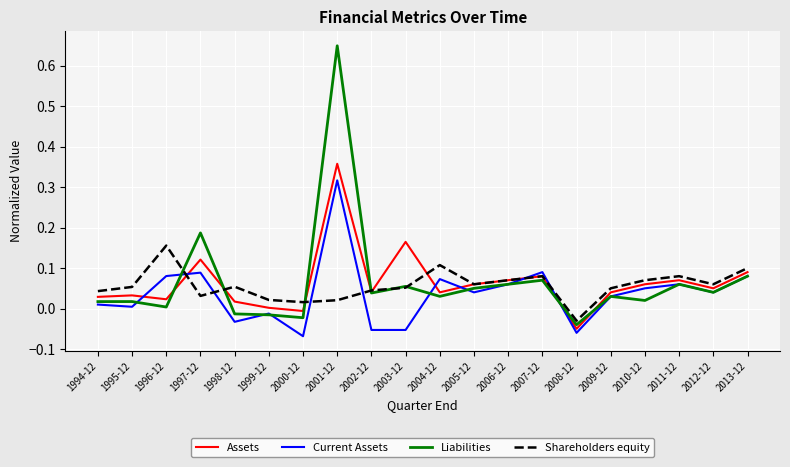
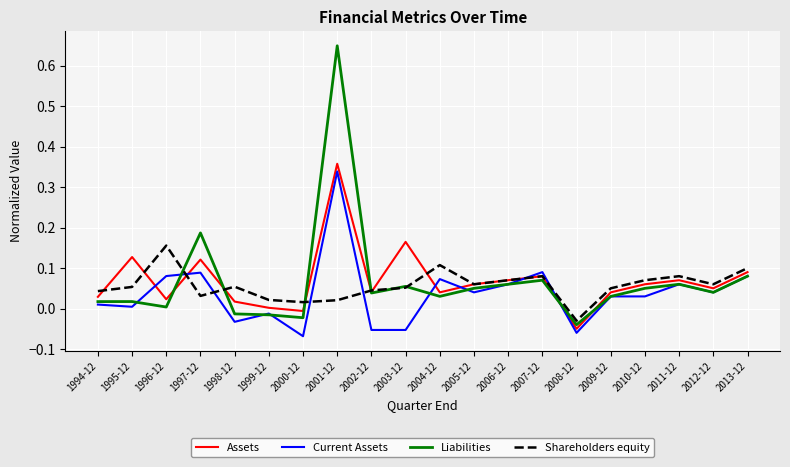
Assets, 1995-12: 0.03 -> 0.13
Current Assets, 2001-12: 0.32 -> 0.34
Current Assets, 2010-12: 0.05 -> 0.03
Liabilities, 2010-12: 0.02 -> 0.05
